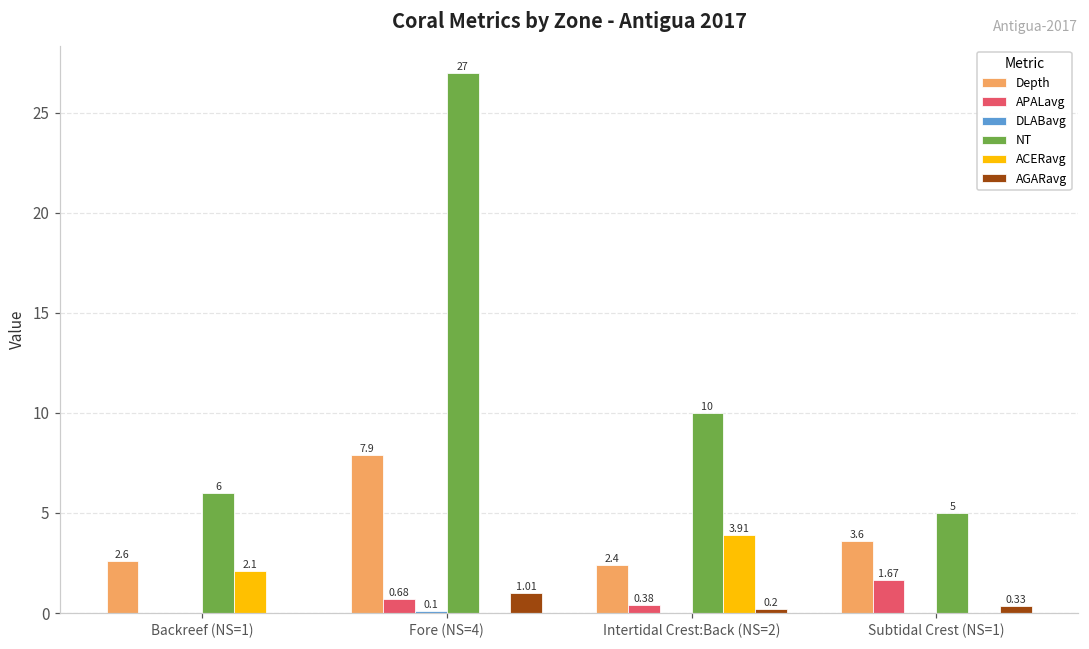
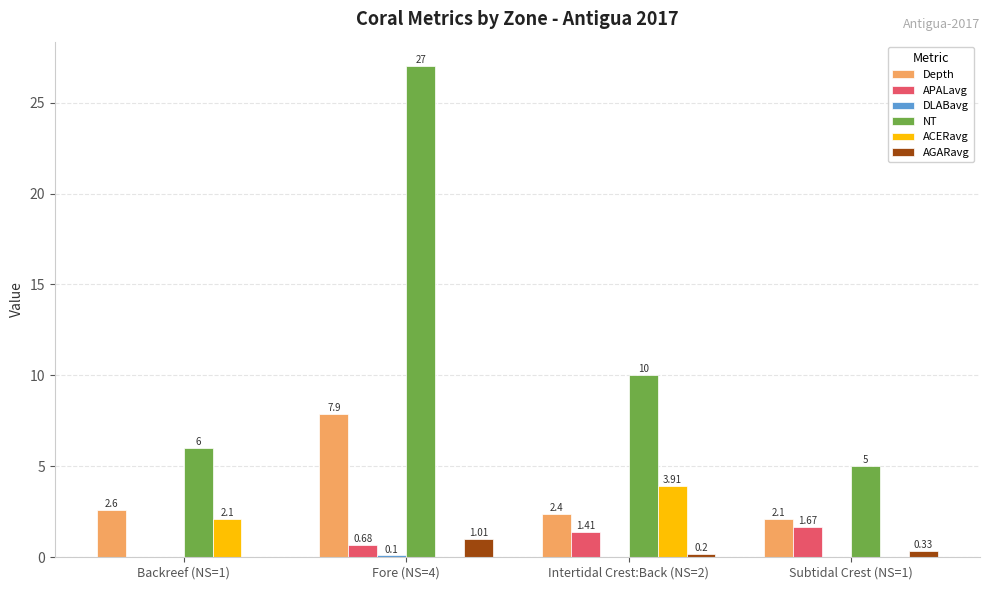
APALavg, Intertidal Crest:Back (NS=2): 0.38 -> 1.41
Depth, Subtidal Crest (NS=1): 3.6 -> 2.1
